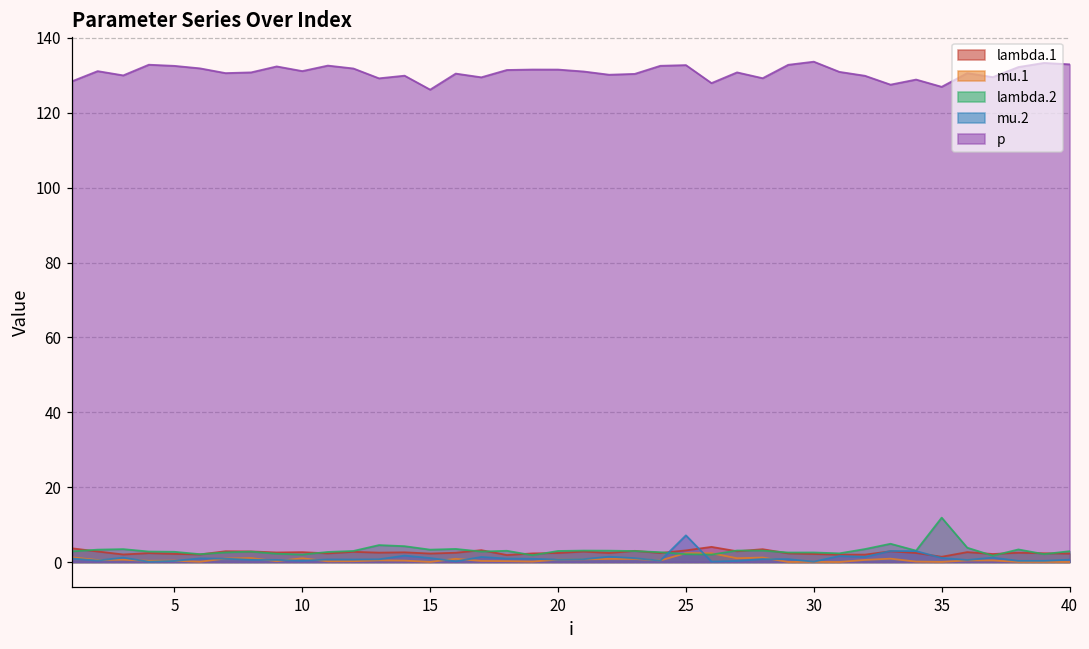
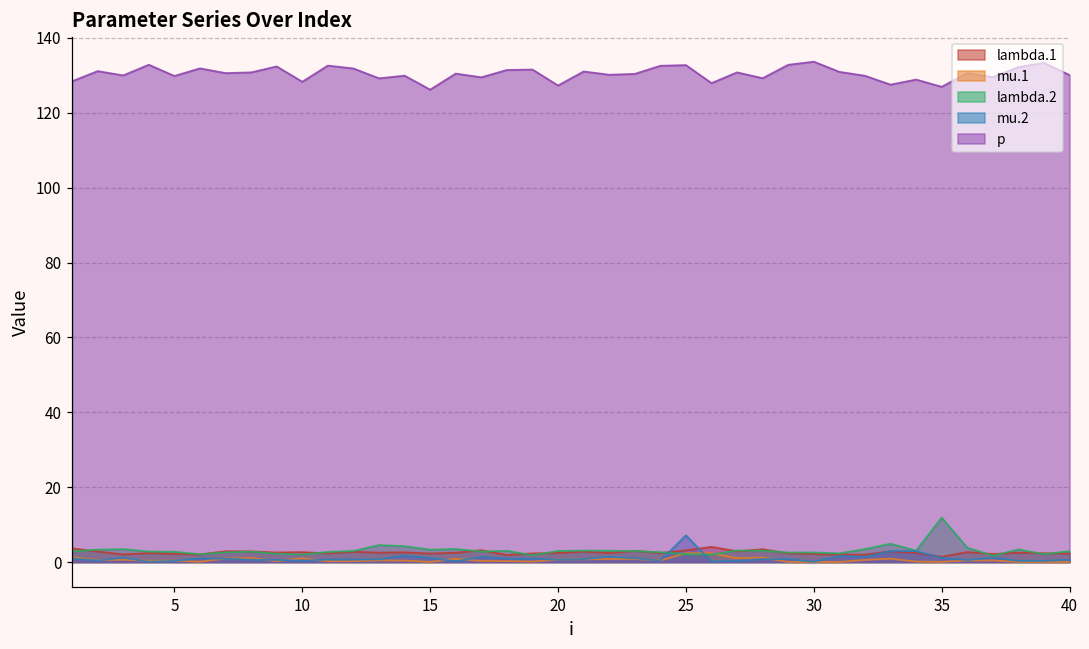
p, 5: 133 -> 130
p, 10: 131 -> 128
p, 20: 132 -> 127
p, 40: 133 -> 130
